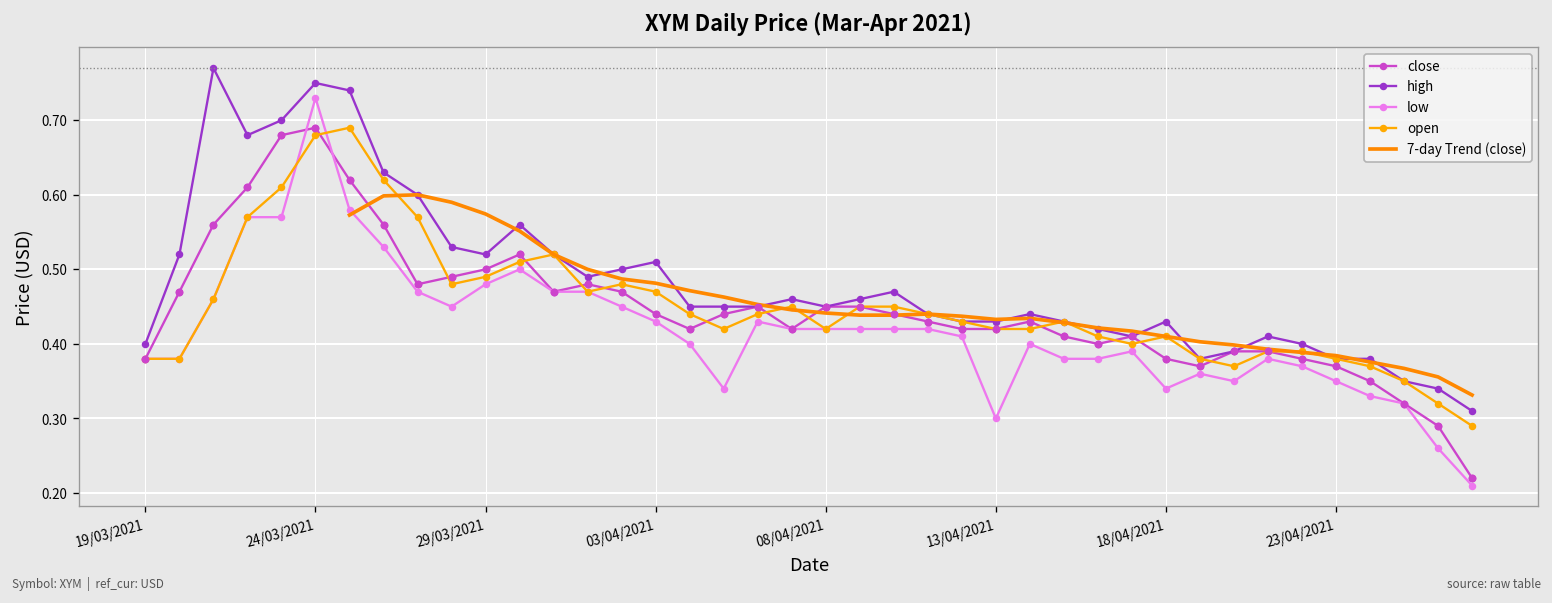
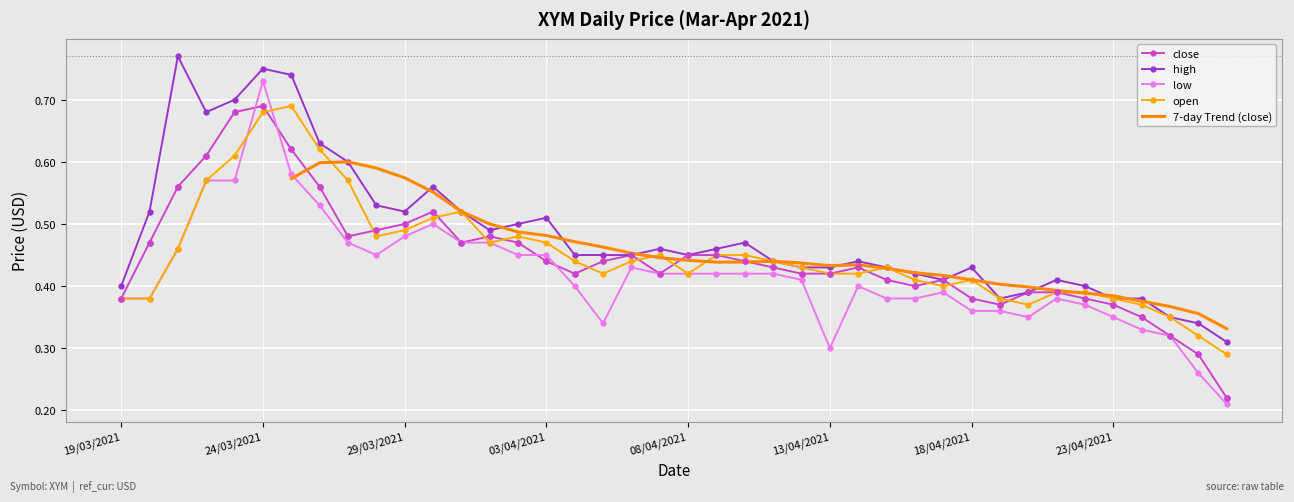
low, 03/04/2021: 0.43 -> 0.45
low, 18/04/2021: 0.34 -> 0.36
